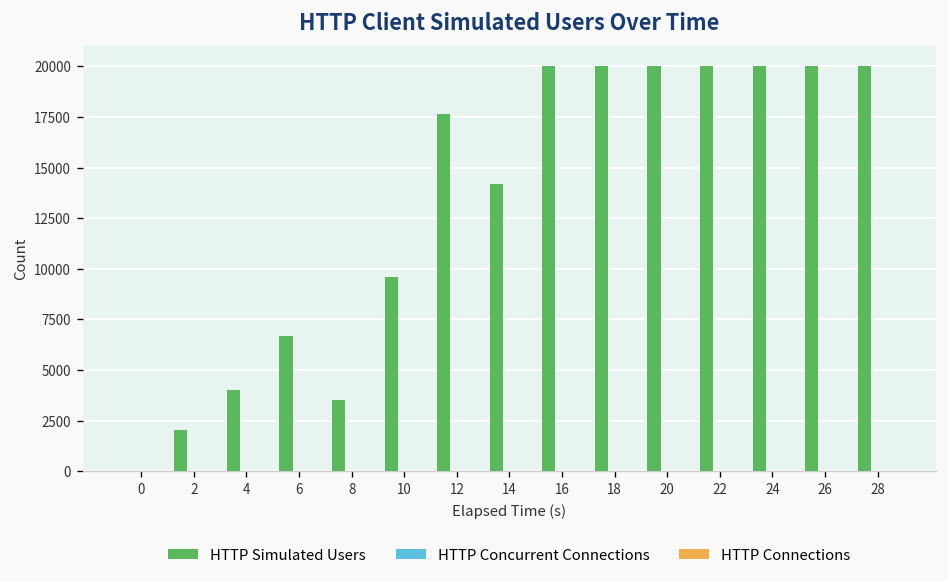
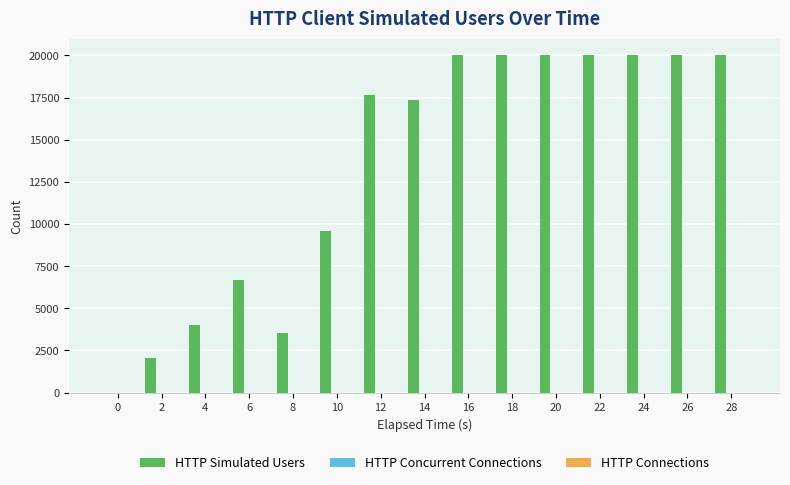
HTTP Simulated Users, 14: 14200 -> 17300
